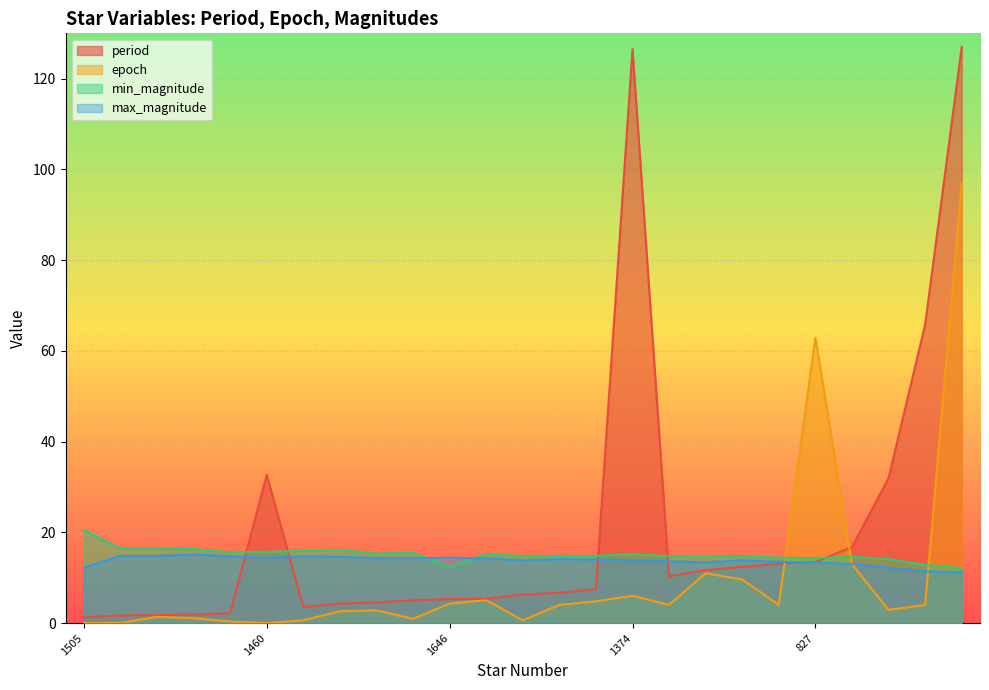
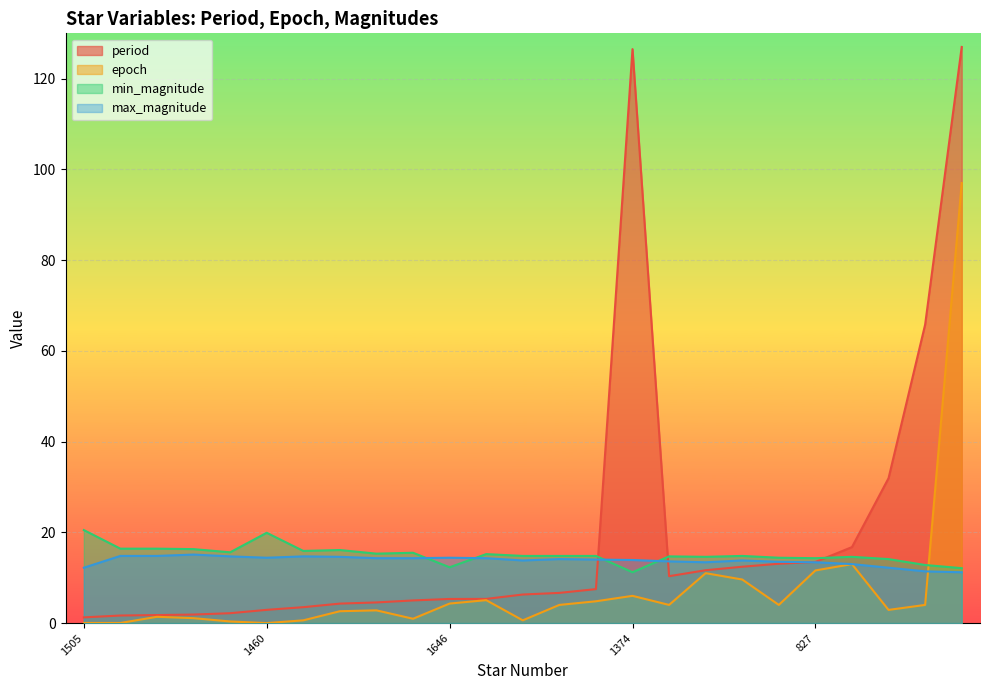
period, 1460: 33 -> 3
min_magnitude, 1460: 16 -> 20
min_magnitude, 1374: 15 -> 11
epoch, 827: 63 -> 12
